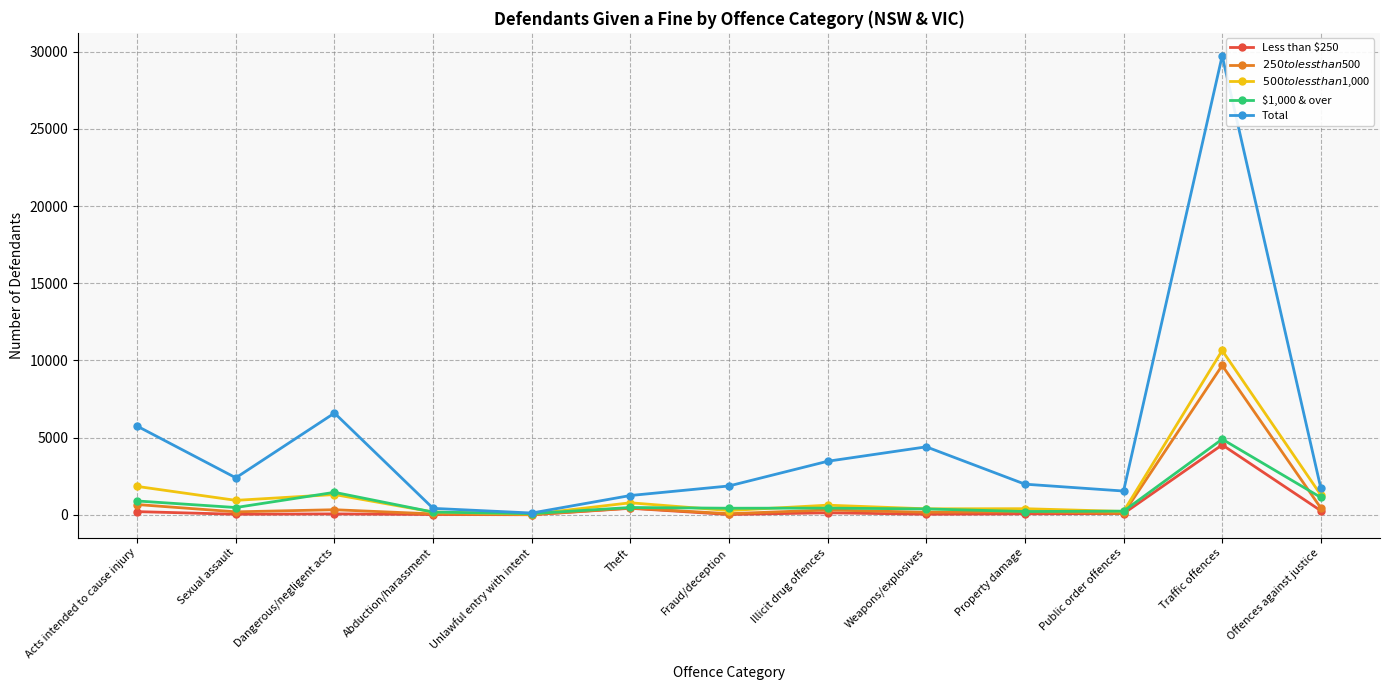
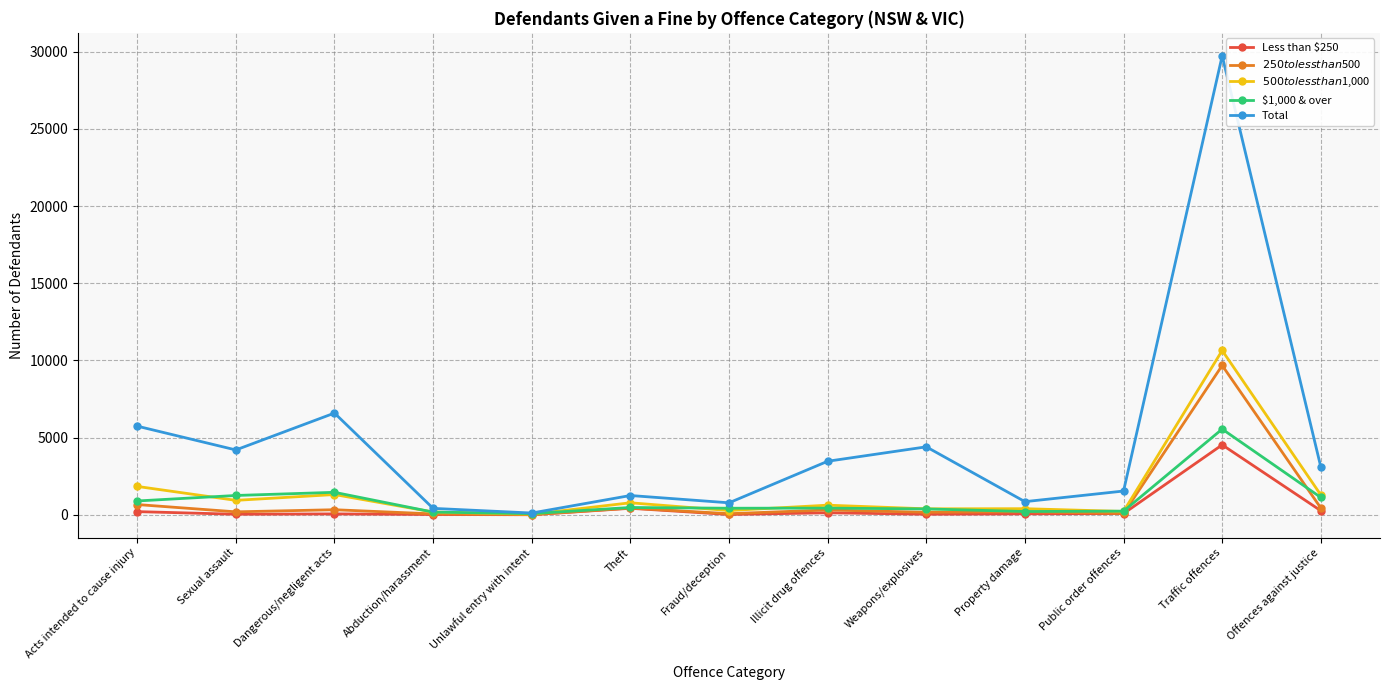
$1,000 & over, Sexual assault: 500 -> 1200
Total, Sexual assault: 2400 -> 4200
Total, Fraud/deception: 1900 -> 800
Total, Property damage: 2000 -> 800
$1,000 & over, Traffic offences: 4900 -> 5500
Total, Offences against justice: 1700 -> 3100
